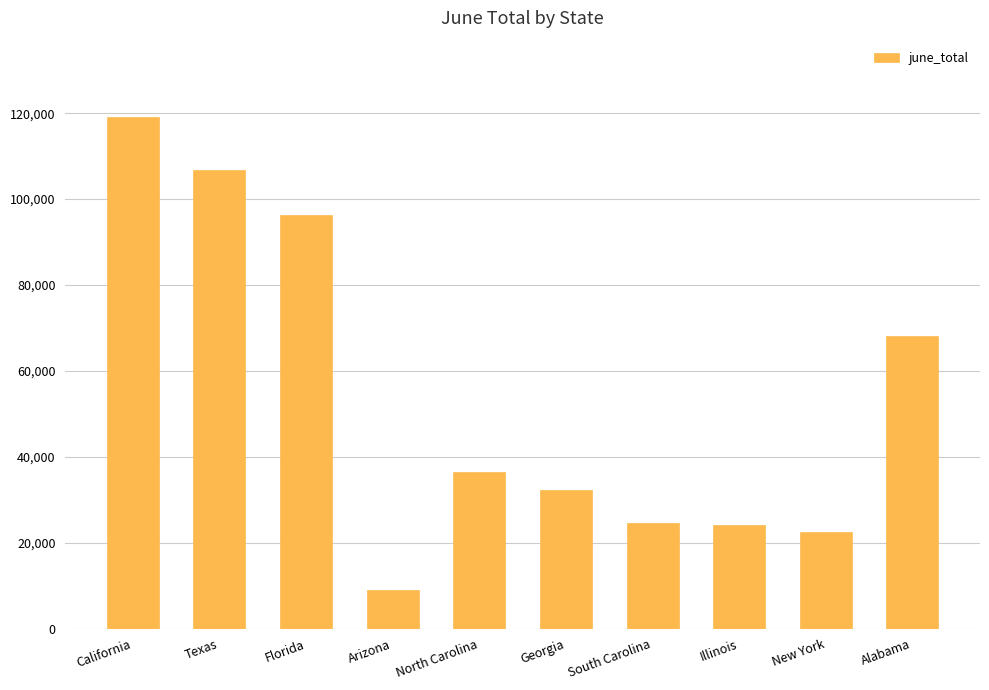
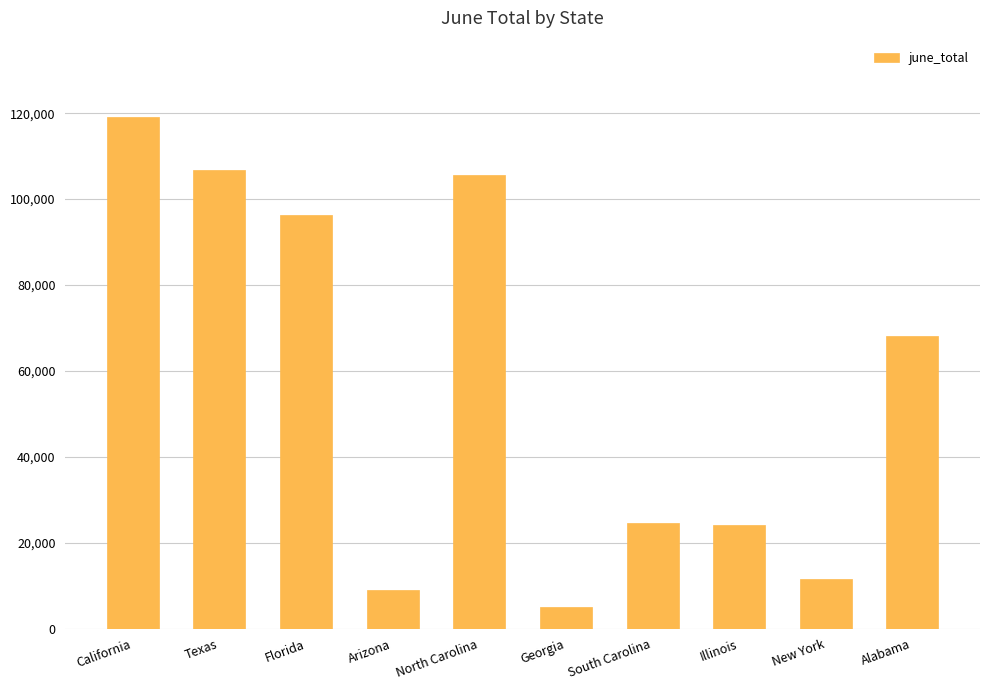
North Carolina: 36,000 -> 106,000
Georgia: 32,000 -> 5,000
New York: 23,000 -> 12,000
